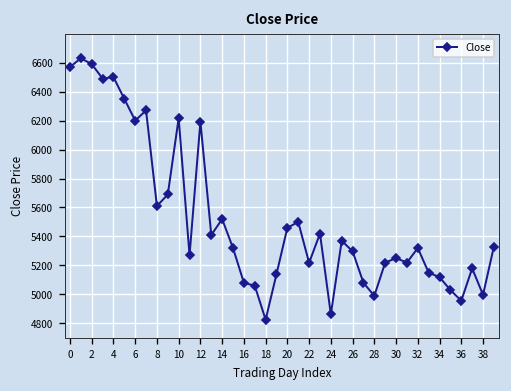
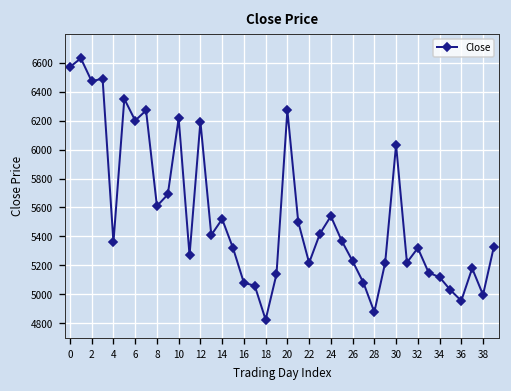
2: 6590 -> 6470
4: 6500 -> 5360
20: 5460 -> 6270
24: 4860 -> 5540
26: 5300 -> 5230
28: 4990 -> 4880
30: 5250 -> 6030
